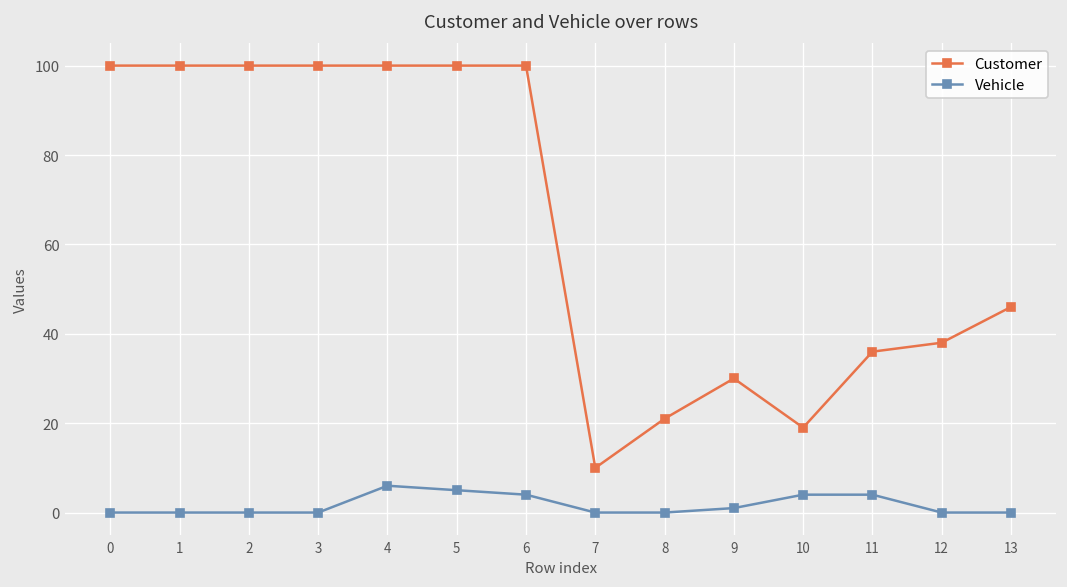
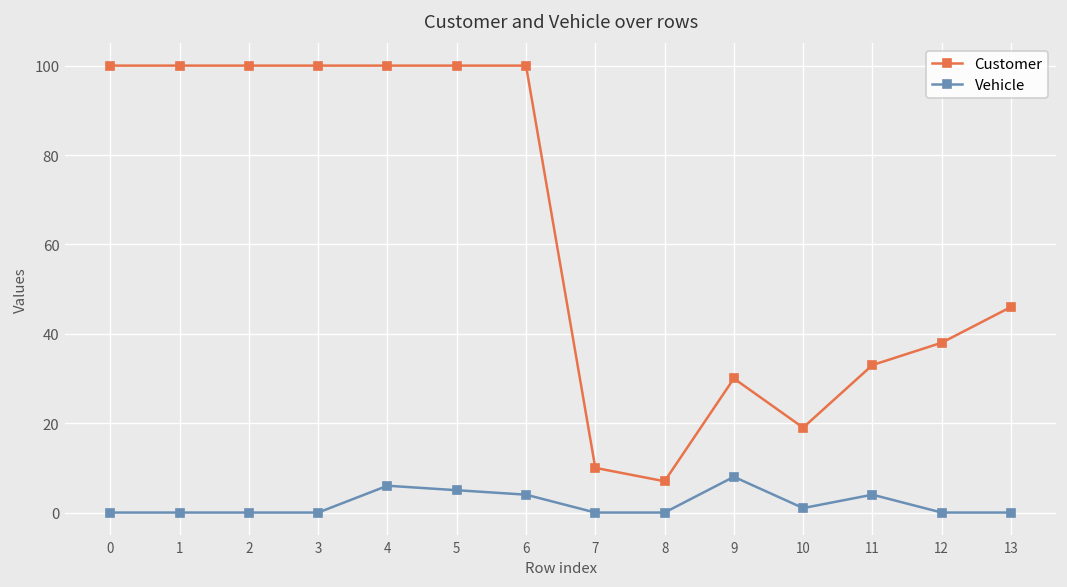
Customer, 8: 21 -> 7
Vehicle, 9: 1 -> 8
Vehicle, 10: 4 -> 1
Customer, 11: 36 -> 33
